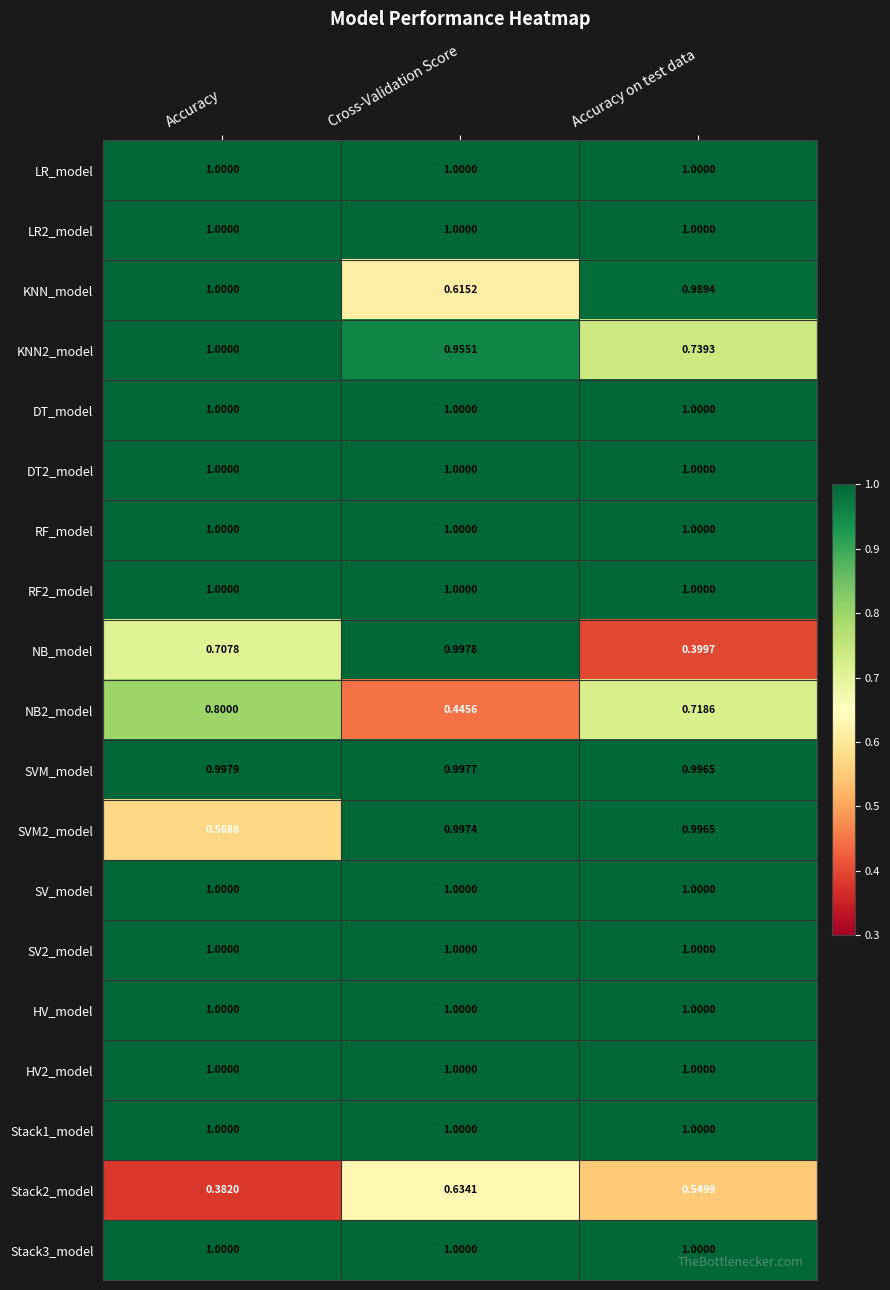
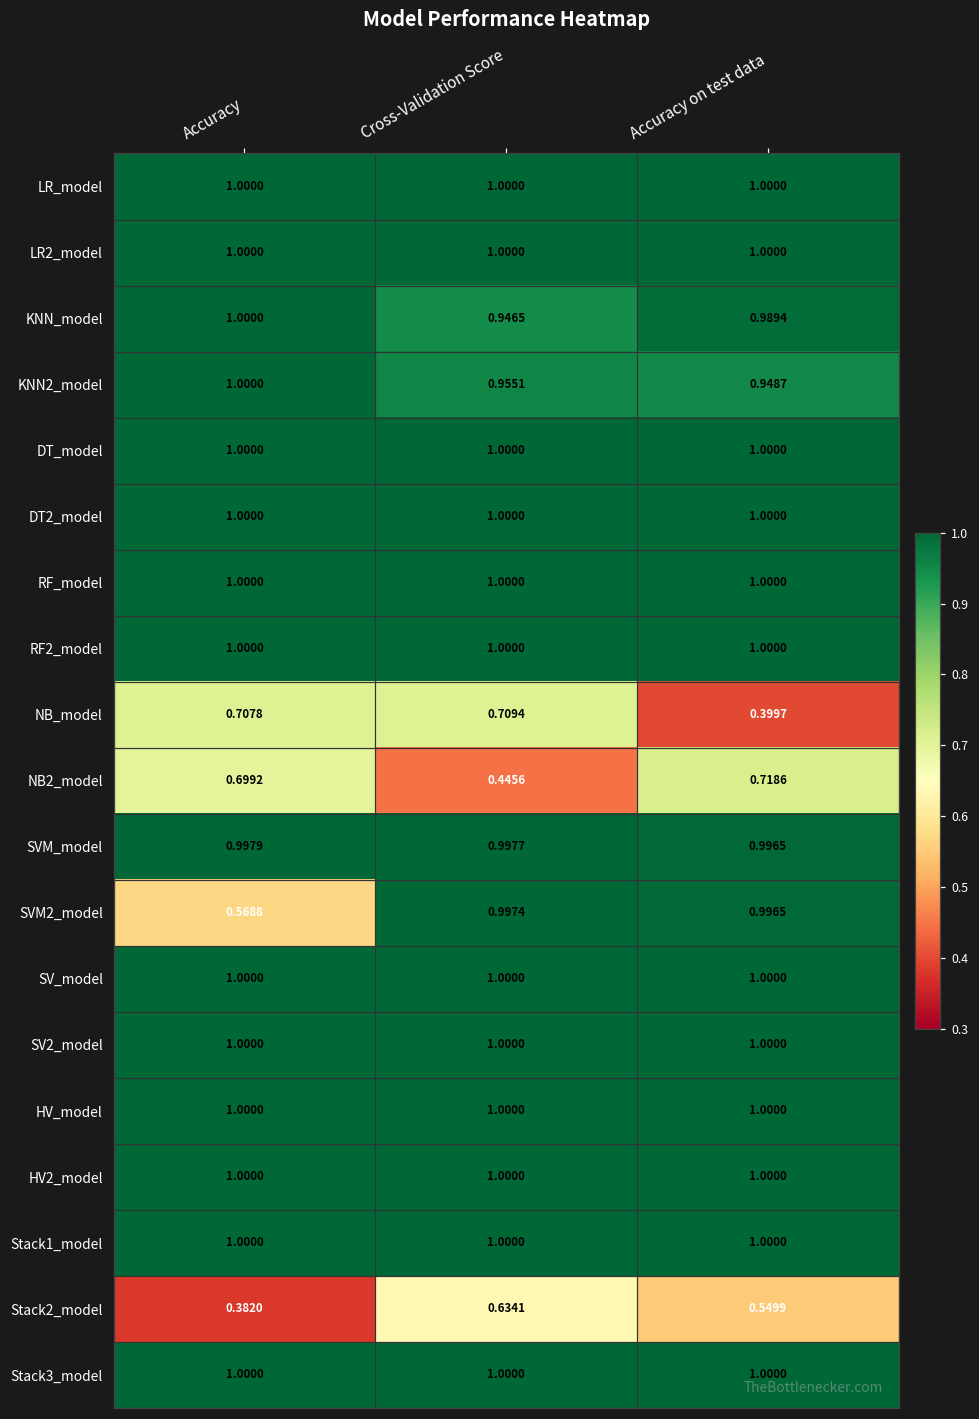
KNN_model, Cross-Validation Score: 0.6152 -> 0.9465
KNN2_model, Accuracy on test data: 0.7393 -> 0.9487
NB_model, Cross-Validation Score: 0.9978 -> 0.7094
NB2_model, Accuracy: 0.8000 -> 0.6992
